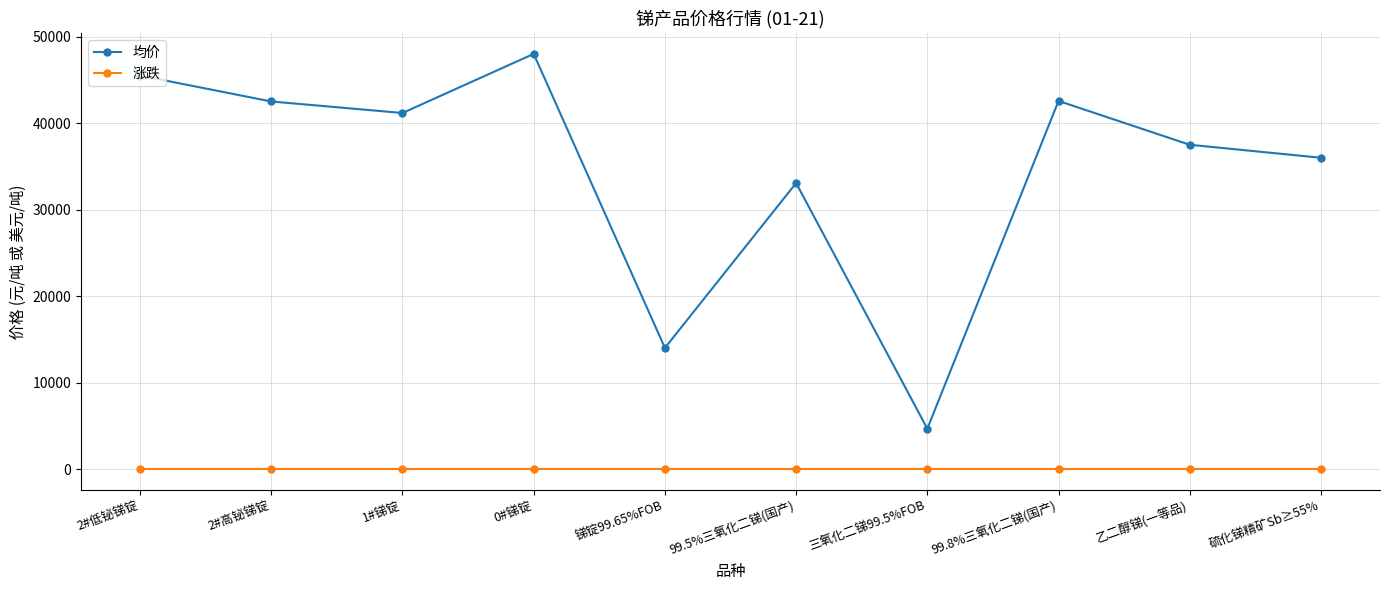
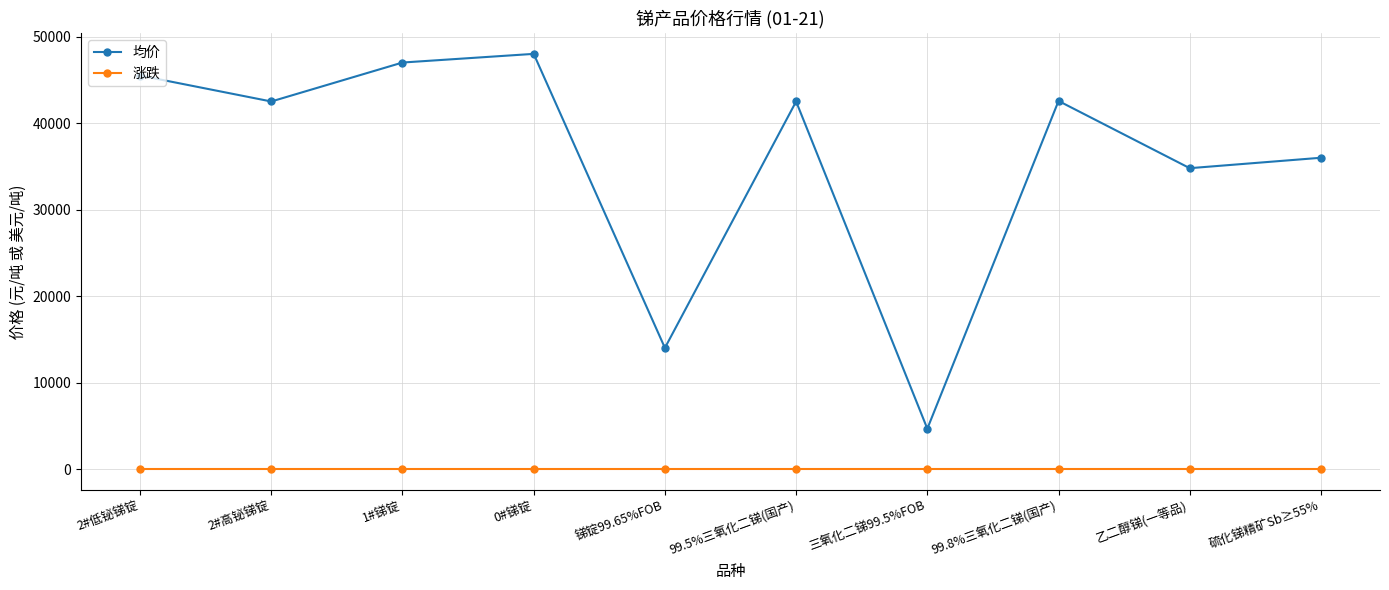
均价, 1#锑锭: 41000 -> 47000
均价, 99.5%三氧化二锑(国产): 33000 -> 43000
均价, 乙二醇锑(一等品): 38000 -> 35000
